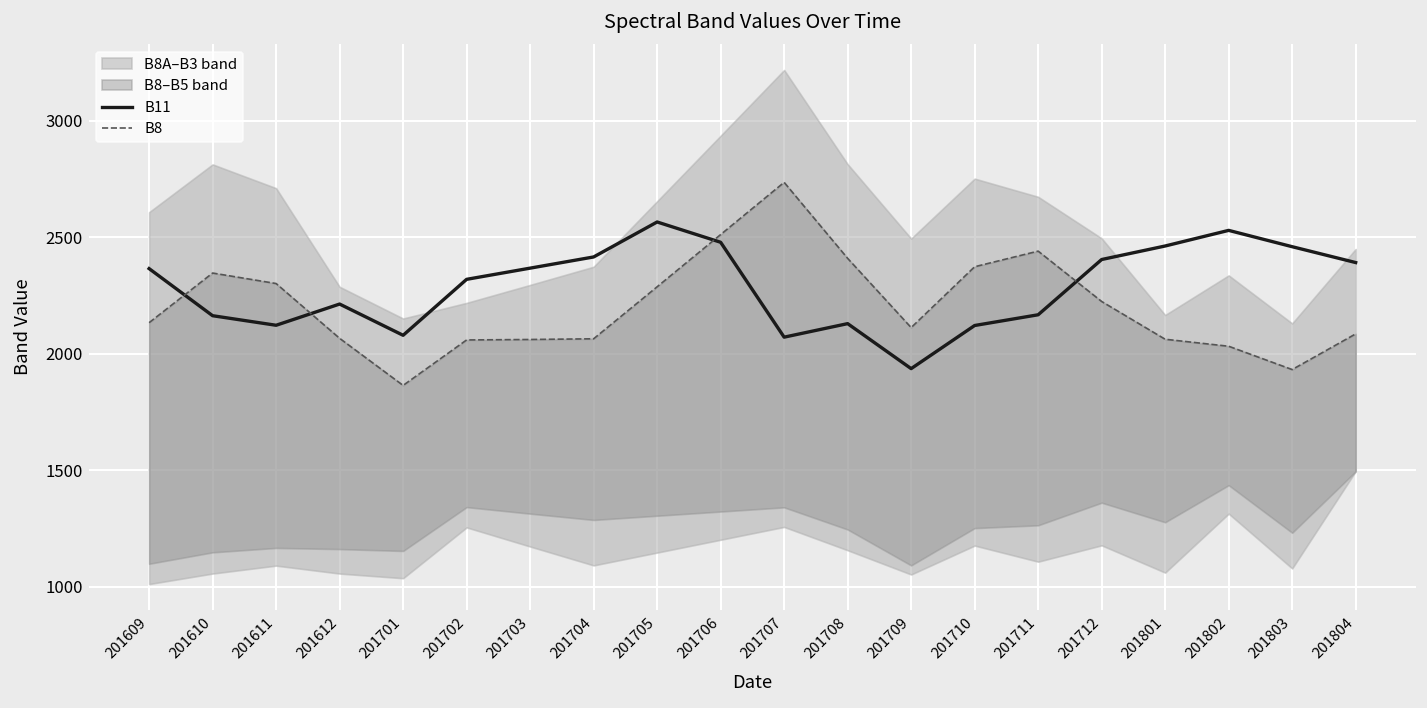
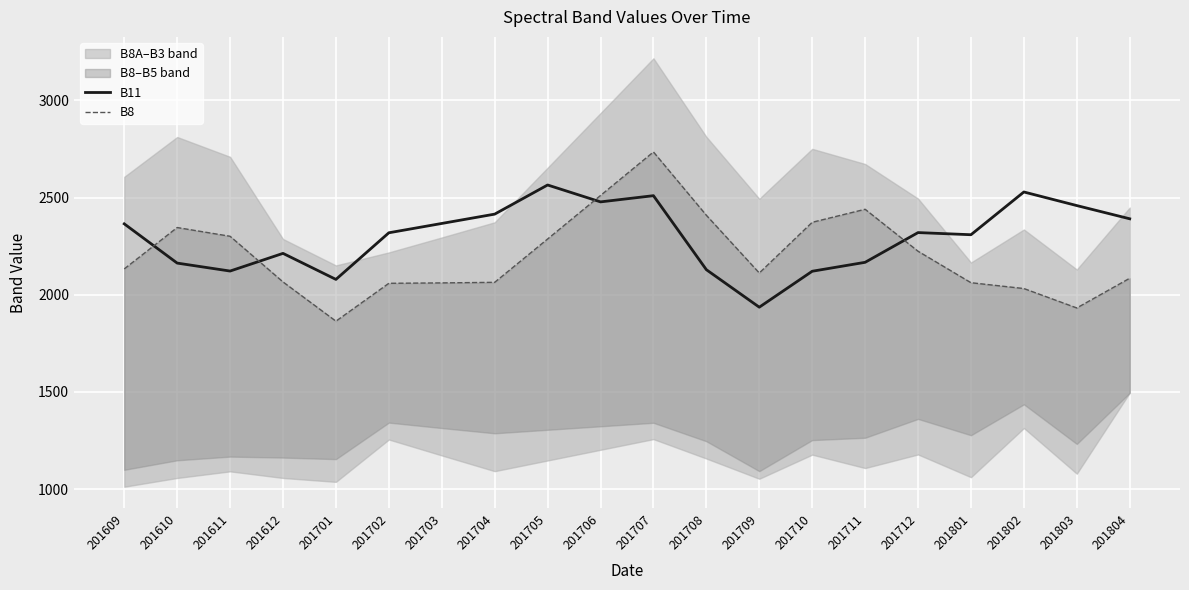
B11, 201707: 2070 -> 2510
B11, 201712: 2400 -> 2320
B11, 201801: 2460 -> 2310
